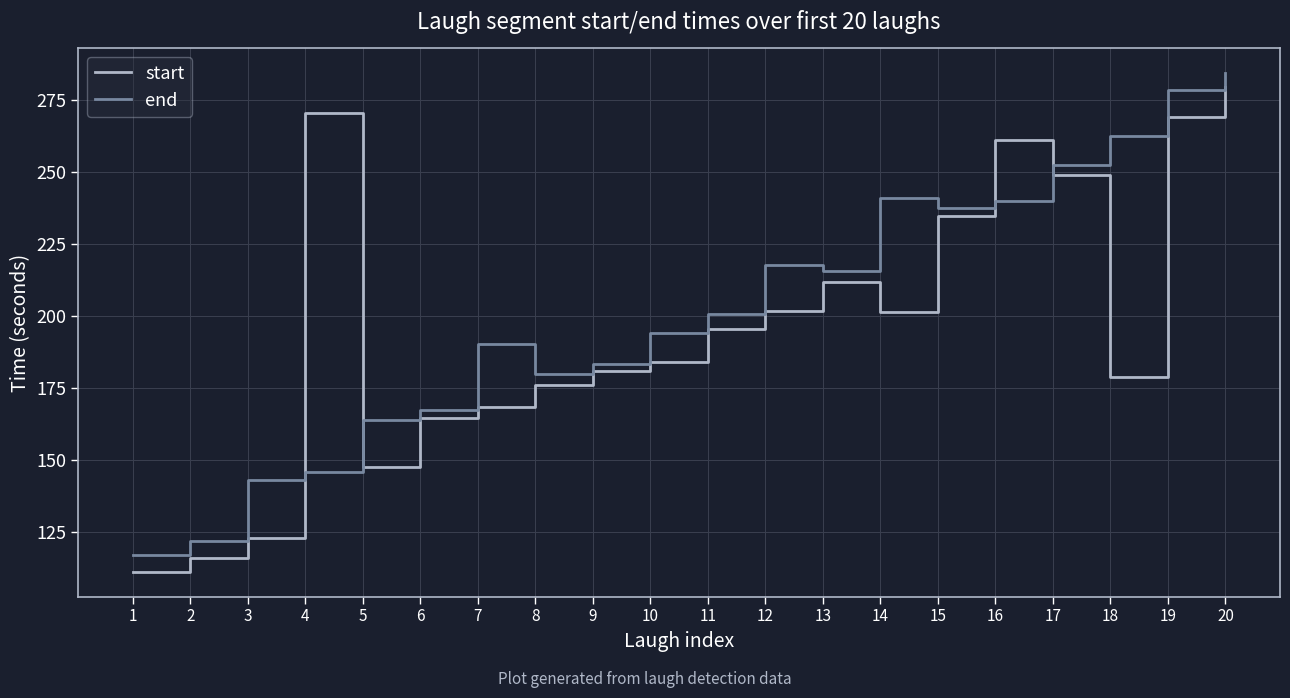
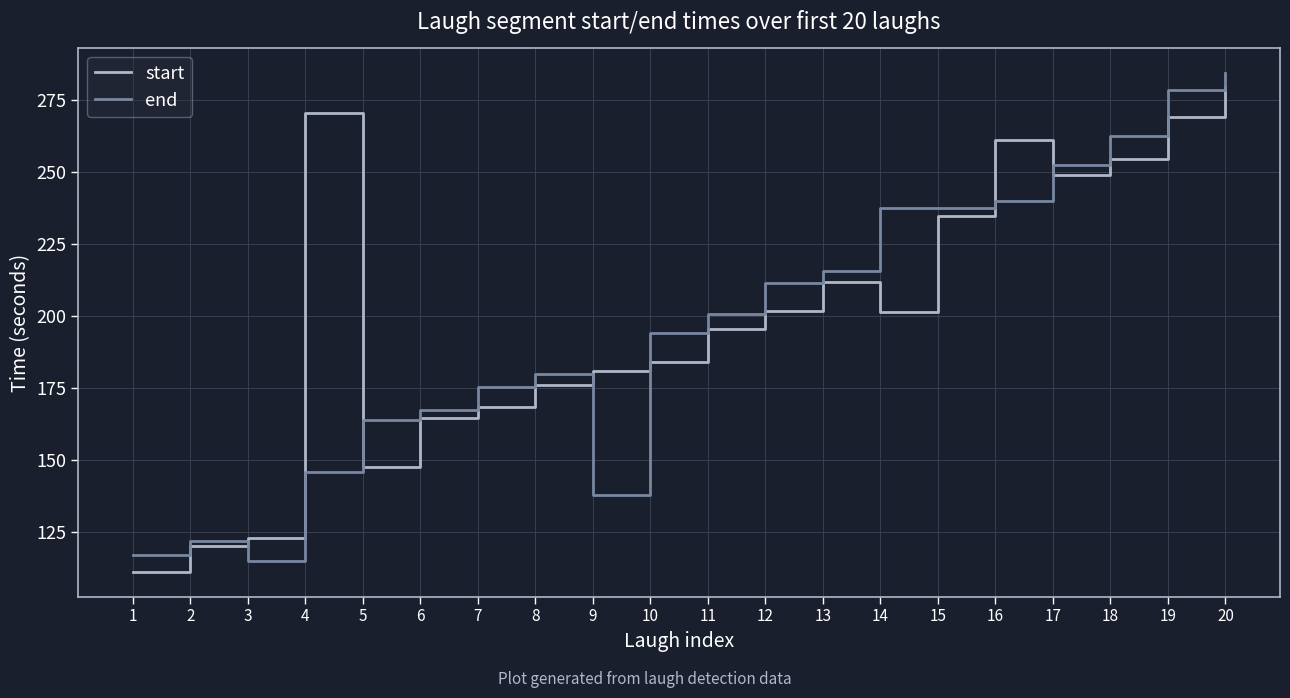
start, 2: 116 -> 120
end, 3: 143 -> 115
end, 7: 190 -> 175
end, 9: 183 -> 138
end, 12: 218 -> 212
end, 14: 241 -> 237
start, 18: 179 -> 255
